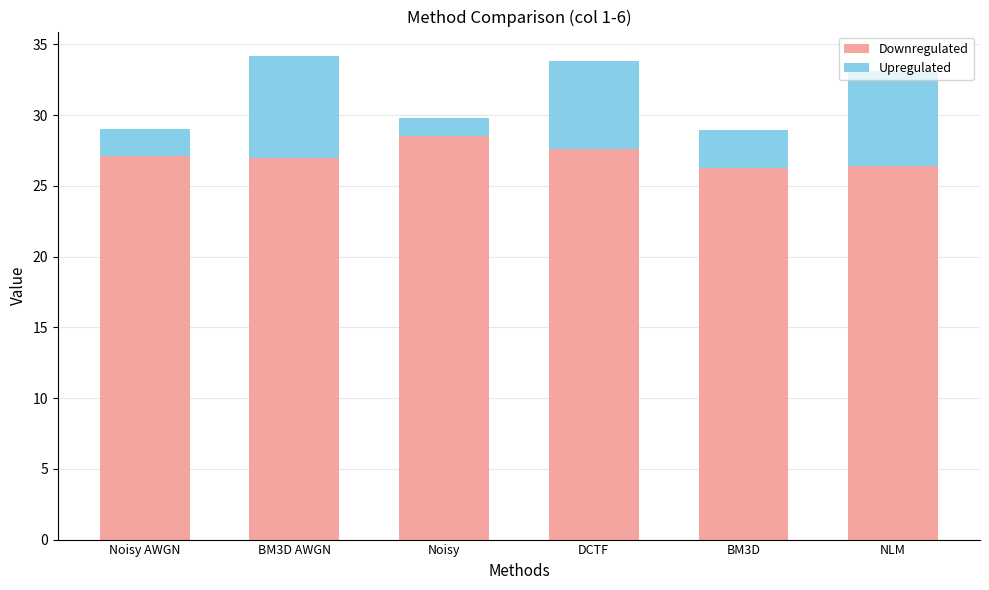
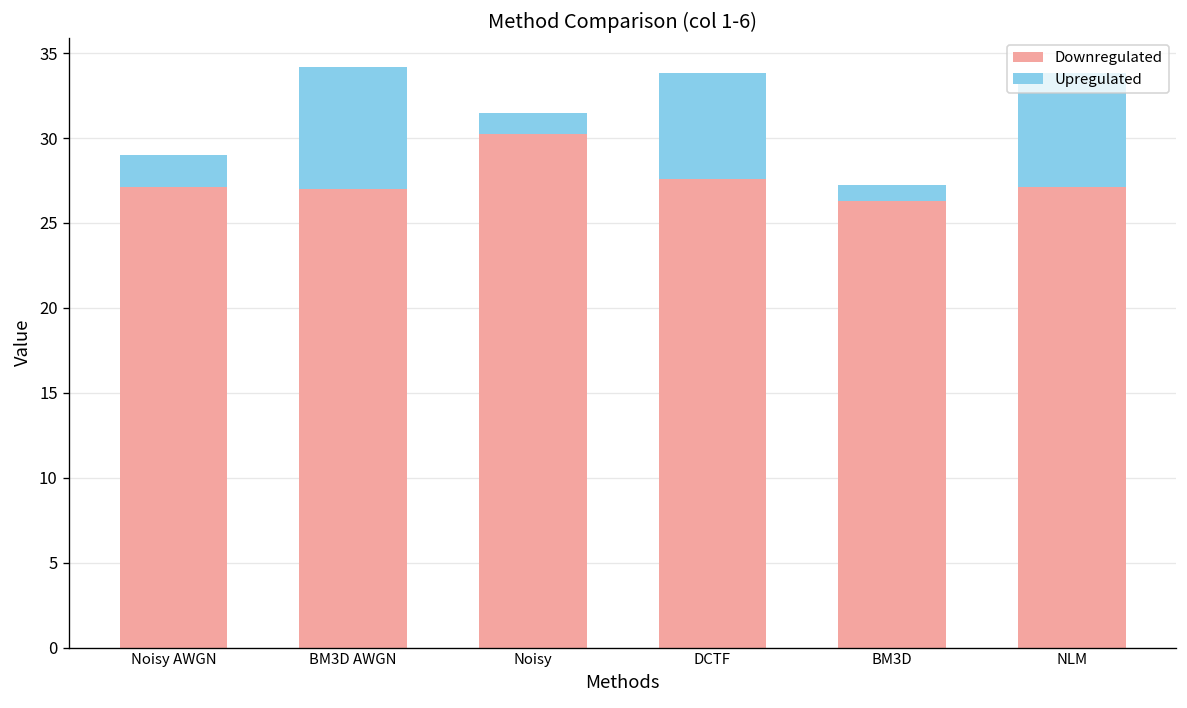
Downregulated, Noisy: 28.5 -> 30.2
Upregulated, BM3D: 2.7 -> 0.9
Downregulated, NLM: 26.4 -> 27.1
